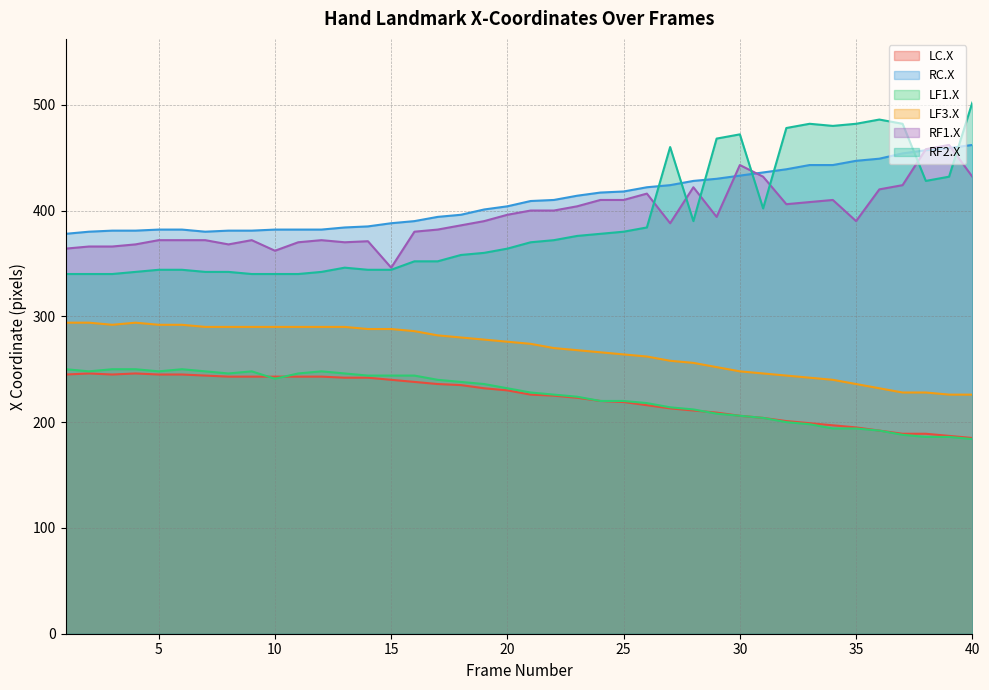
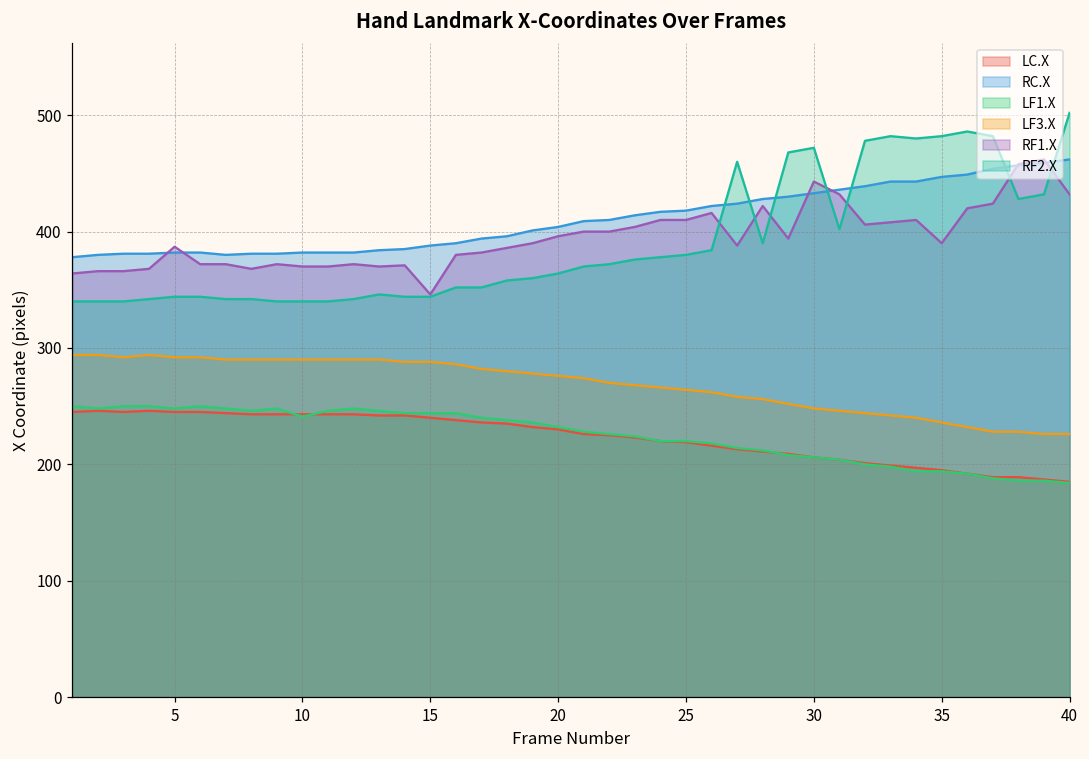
RF1.X, 5: 372 -> 387
RF1.X, 10: 362 -> 370
